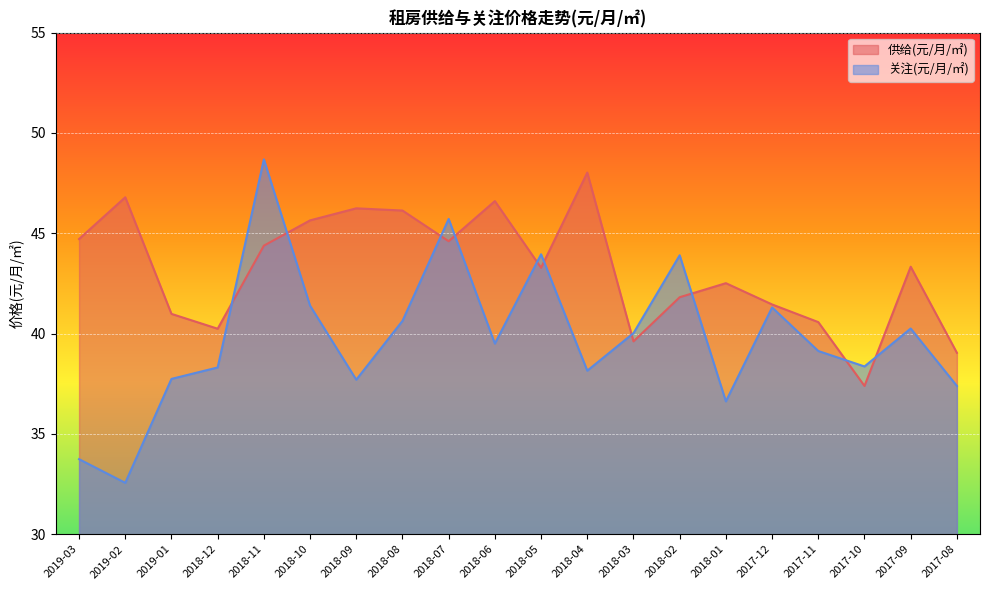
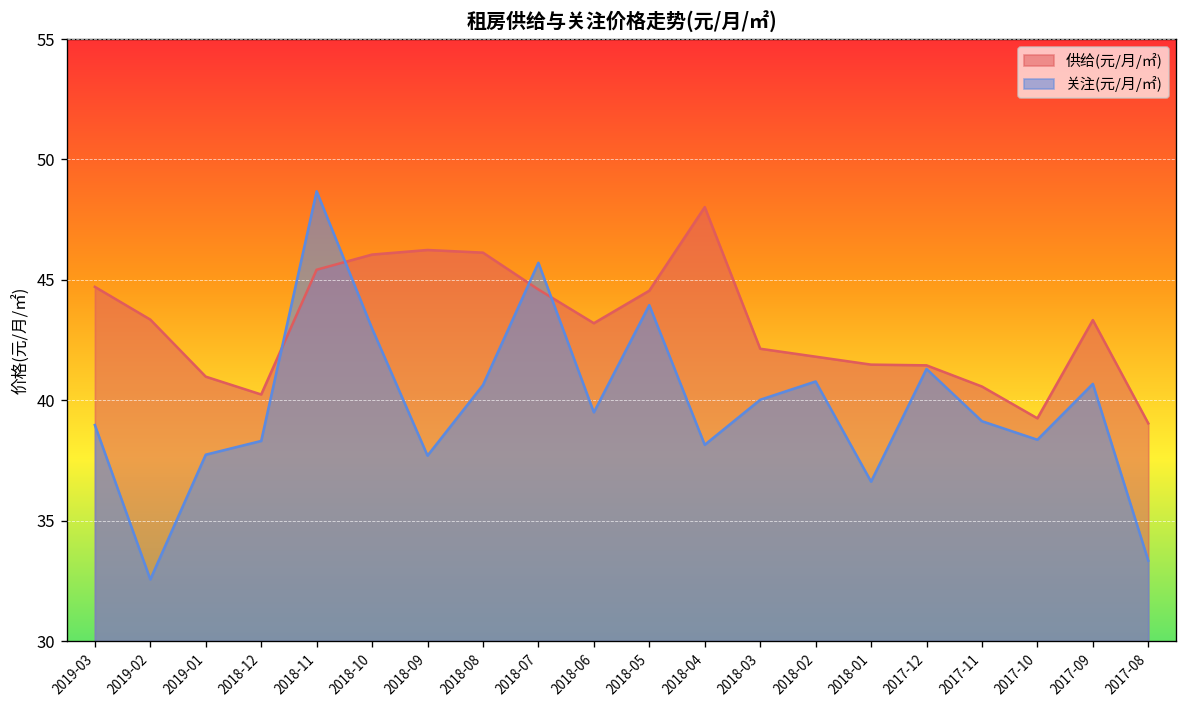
关注(元/月/㎡), 2019-03: 33.7 -> 39.0
供给(元/月/㎡), 2019-02: 46.8 -> 43.4
供给(元/月/㎡), 2018-11: 44.4 -> 45.4
供给(元/月/㎡), 2018-10: 45.6 -> 46.1
关注(元/月/㎡), 2018-10: 41.4 -> 43.0
供给(元/月/㎡), 2018-06: 46.6 -> 43.2
供给(元/月/㎡), 2018-05: 43.3 -> 44.6
供给(元/月/㎡), 2018-03: 39.6 -> 42.1
关注(元/月/㎡), 2018-02: 43.9 -> 40.8
供给(元/月/㎡), 2018-01: 42.5 -> 41.5
供给(元/月/㎡), 2017-10: 37.4 -> 39.3
关注(元/月/㎡), 2017-09: 40.3 -> 40.7
关注(元/月/㎡), 2017-08: 37.4 -> 33.3
